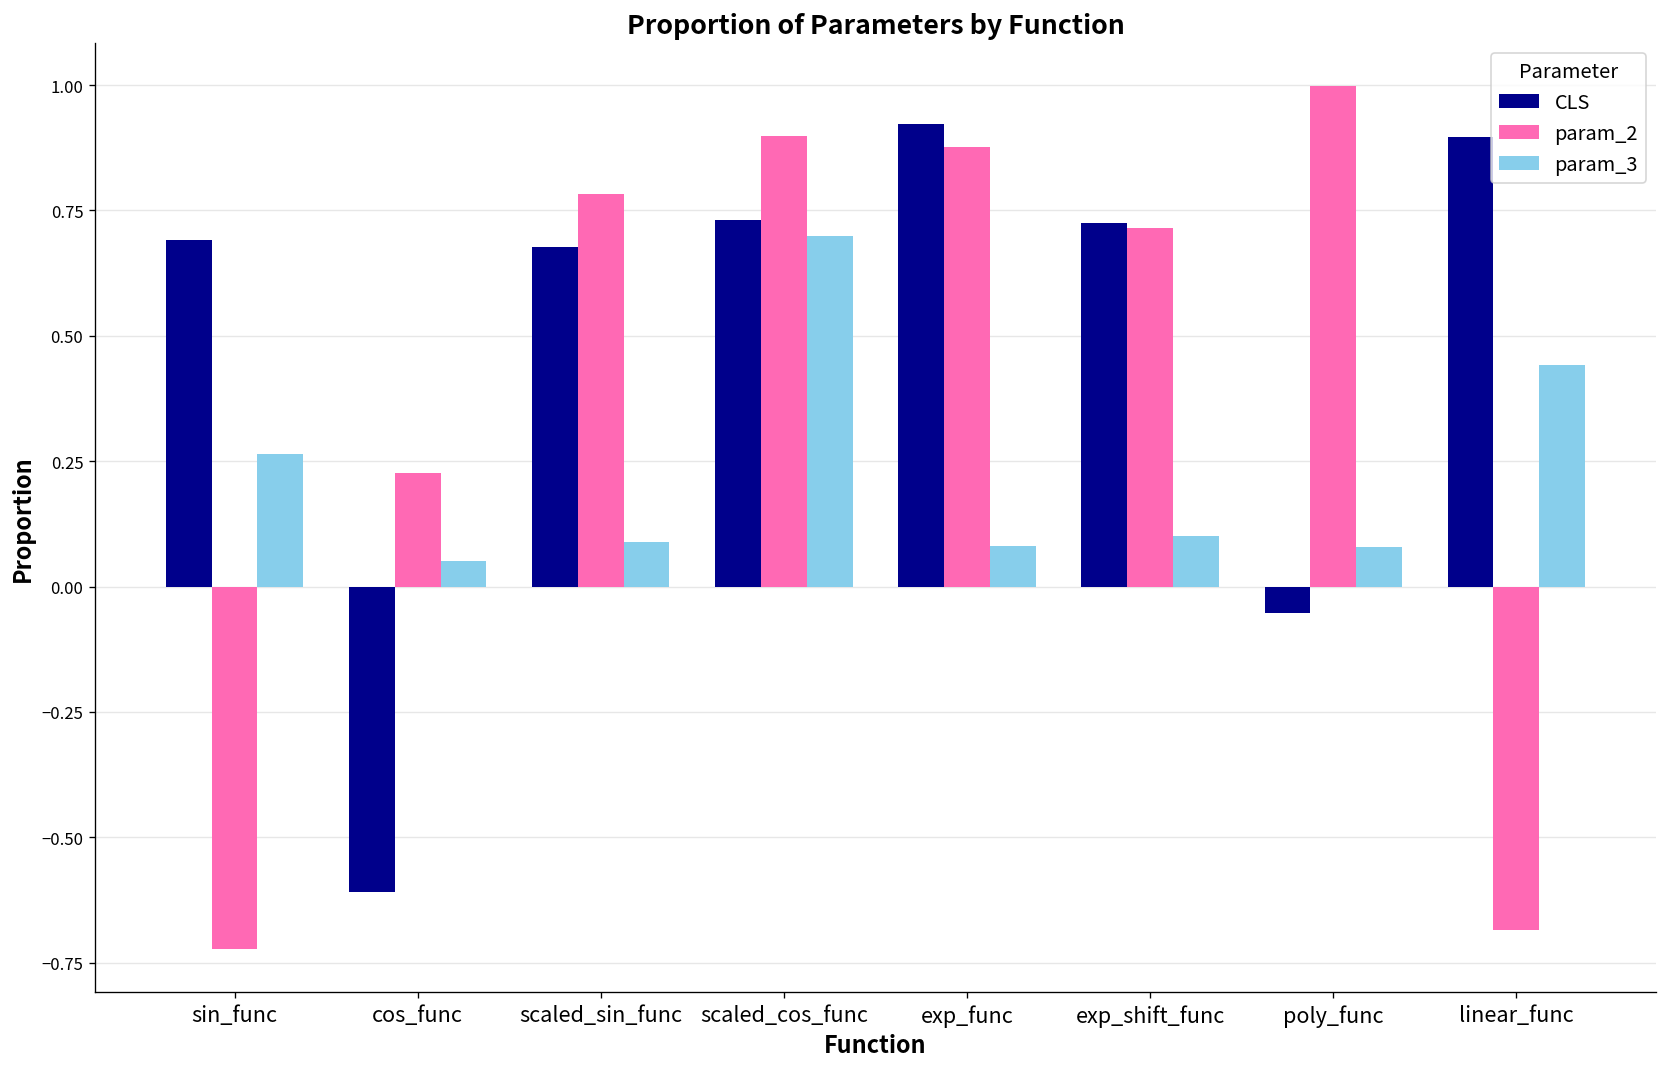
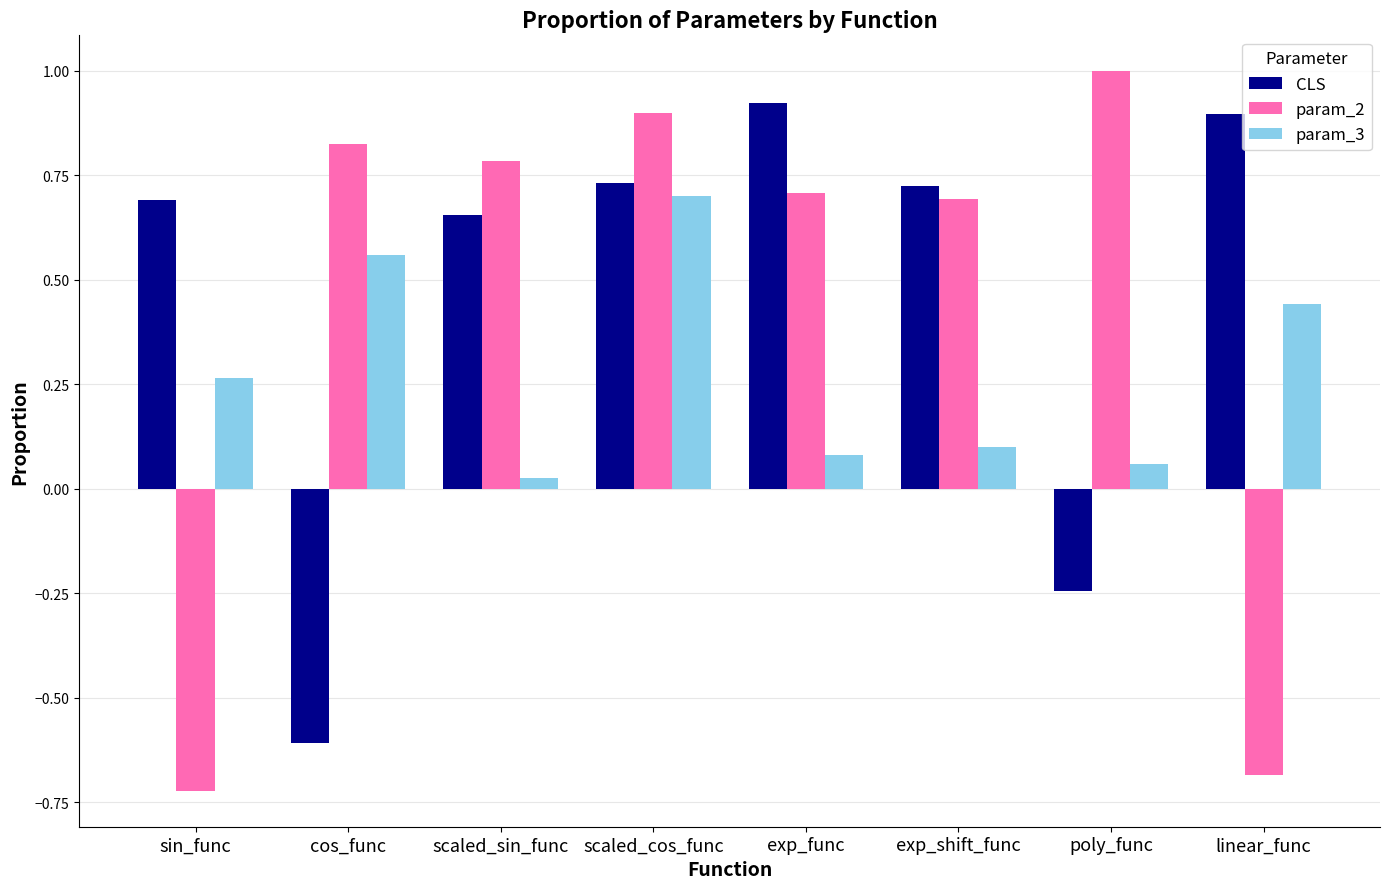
param_2, cos_func: 0.23 -> 0.82
param_3, cos_func: 0.05 -> 0.56
CLS, scaled_sin_func: 0.68 -> 0.66
param_3, scaled_sin_func: 0.09 -> 0.03
param_2, exp_func: 0.88 -> 0.71
param_2, exp_shift_func: 0.72 -> 0.69
CLS, poly_func: -0.05 -> -0.25
param_3, poly_func: 0.08 -> 0.06
